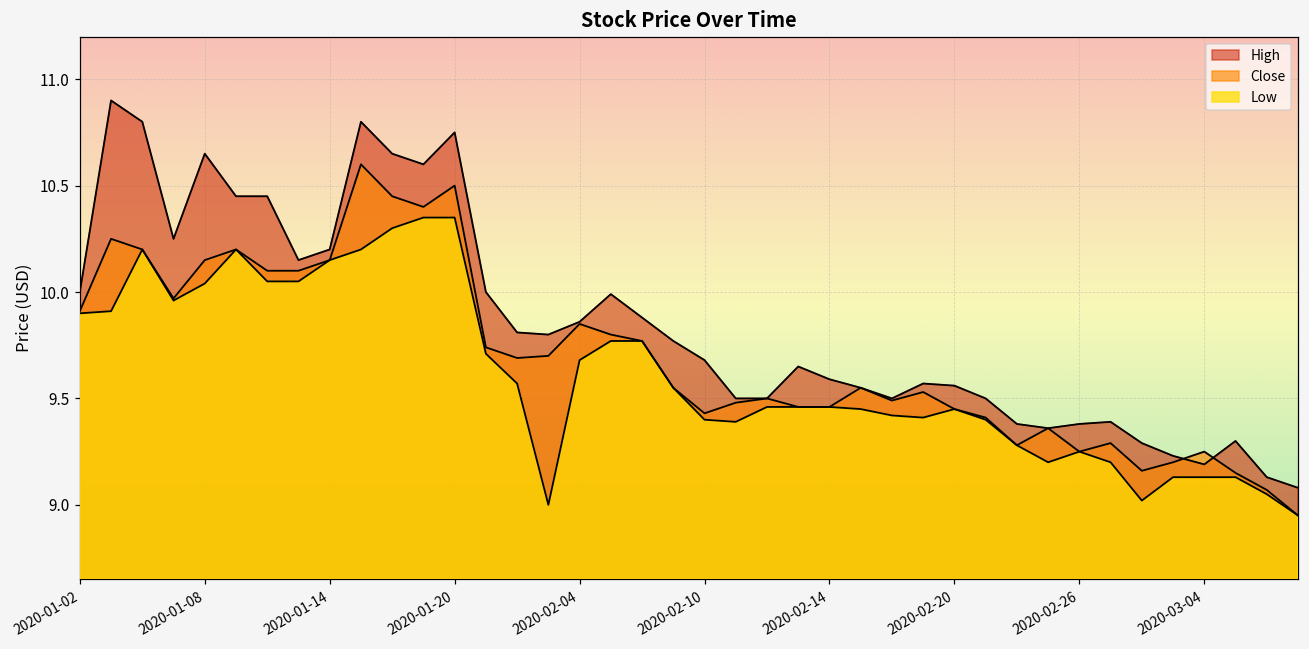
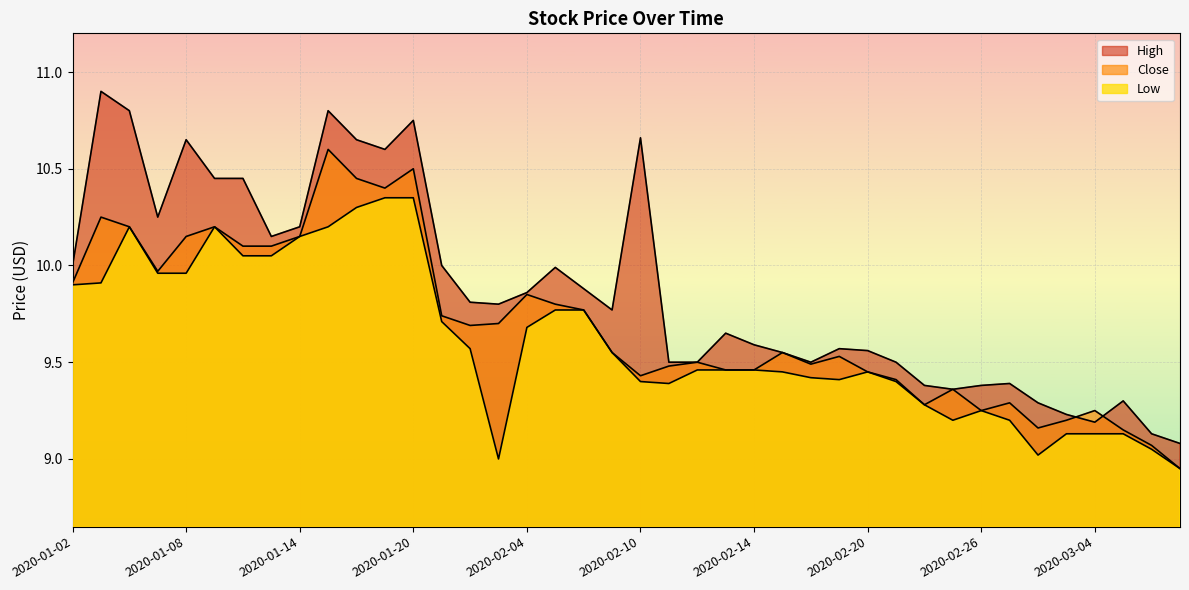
Low, 2020-01-08: 10.04 -> 9.96
High, 2020-02-10: 9.68 -> 10.66
